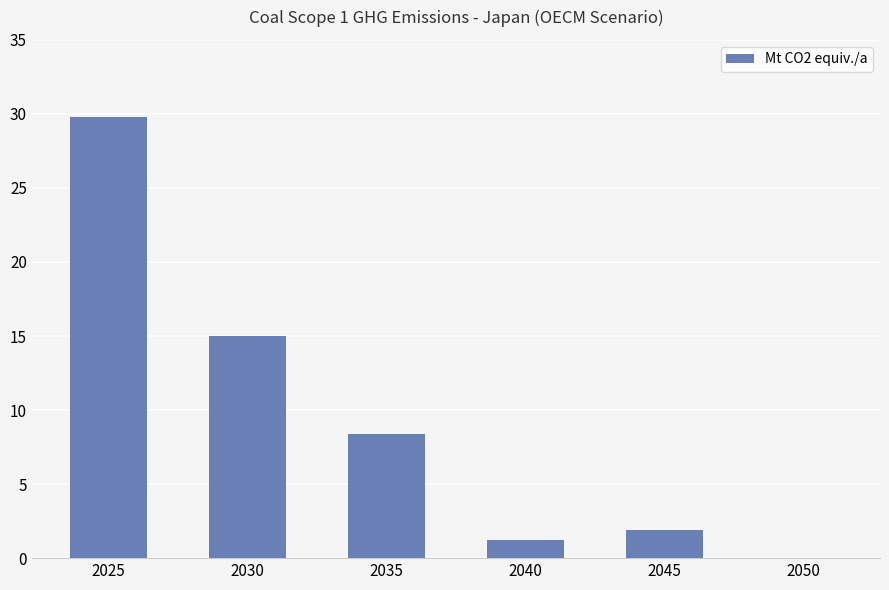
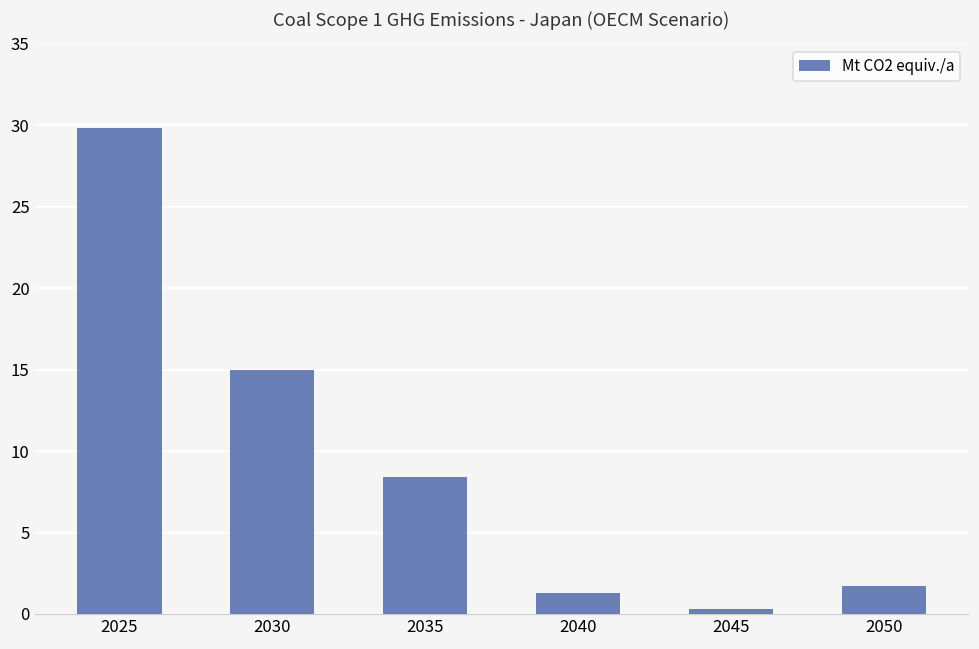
2045: 1.9 -> 0.3
2050: 0.0 -> 1.7
